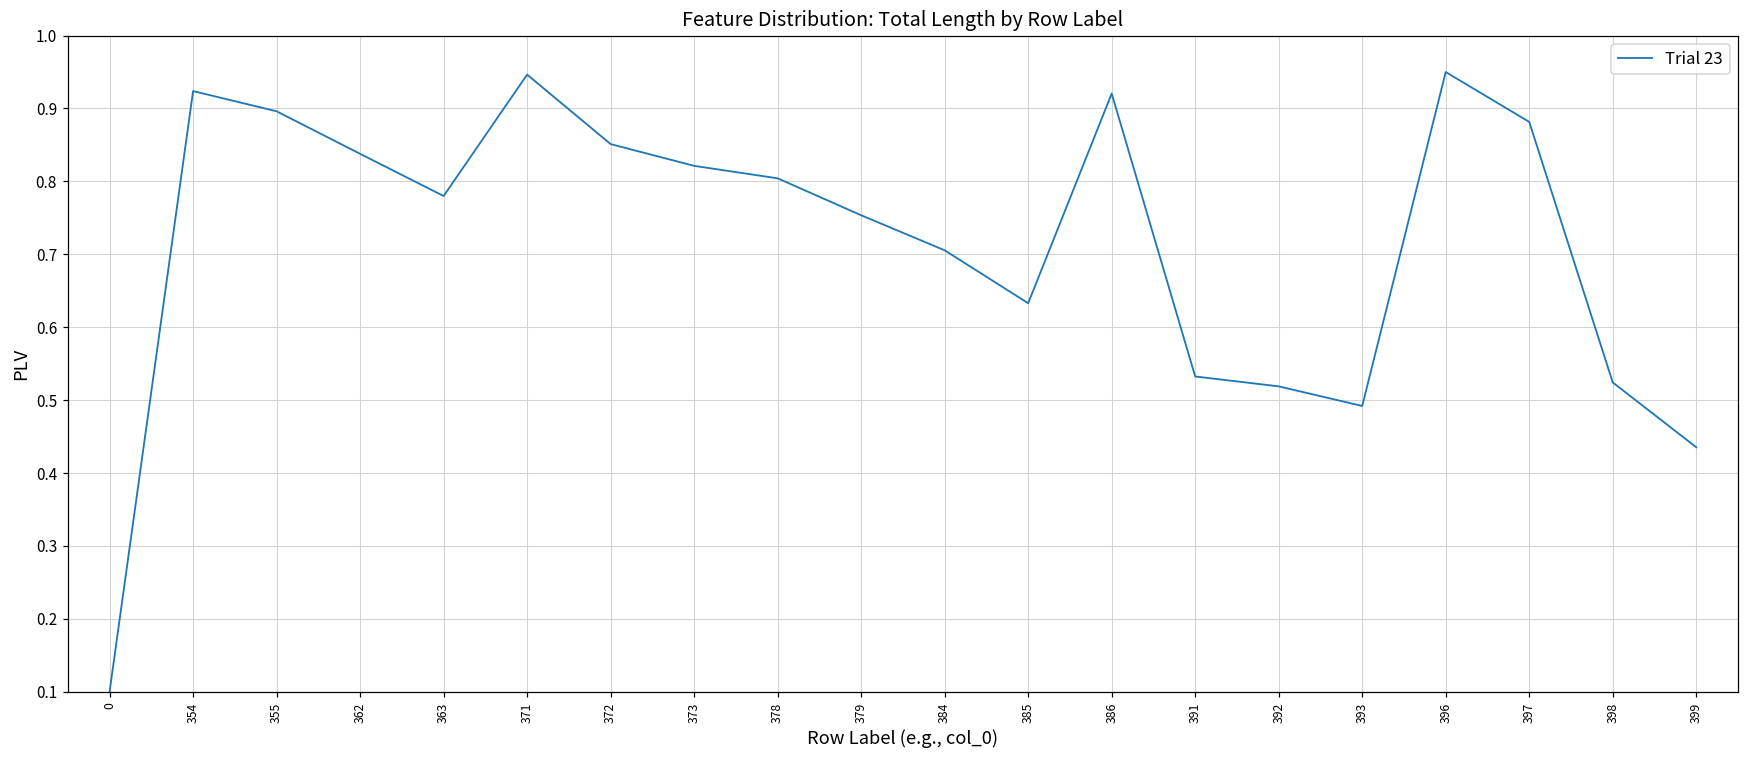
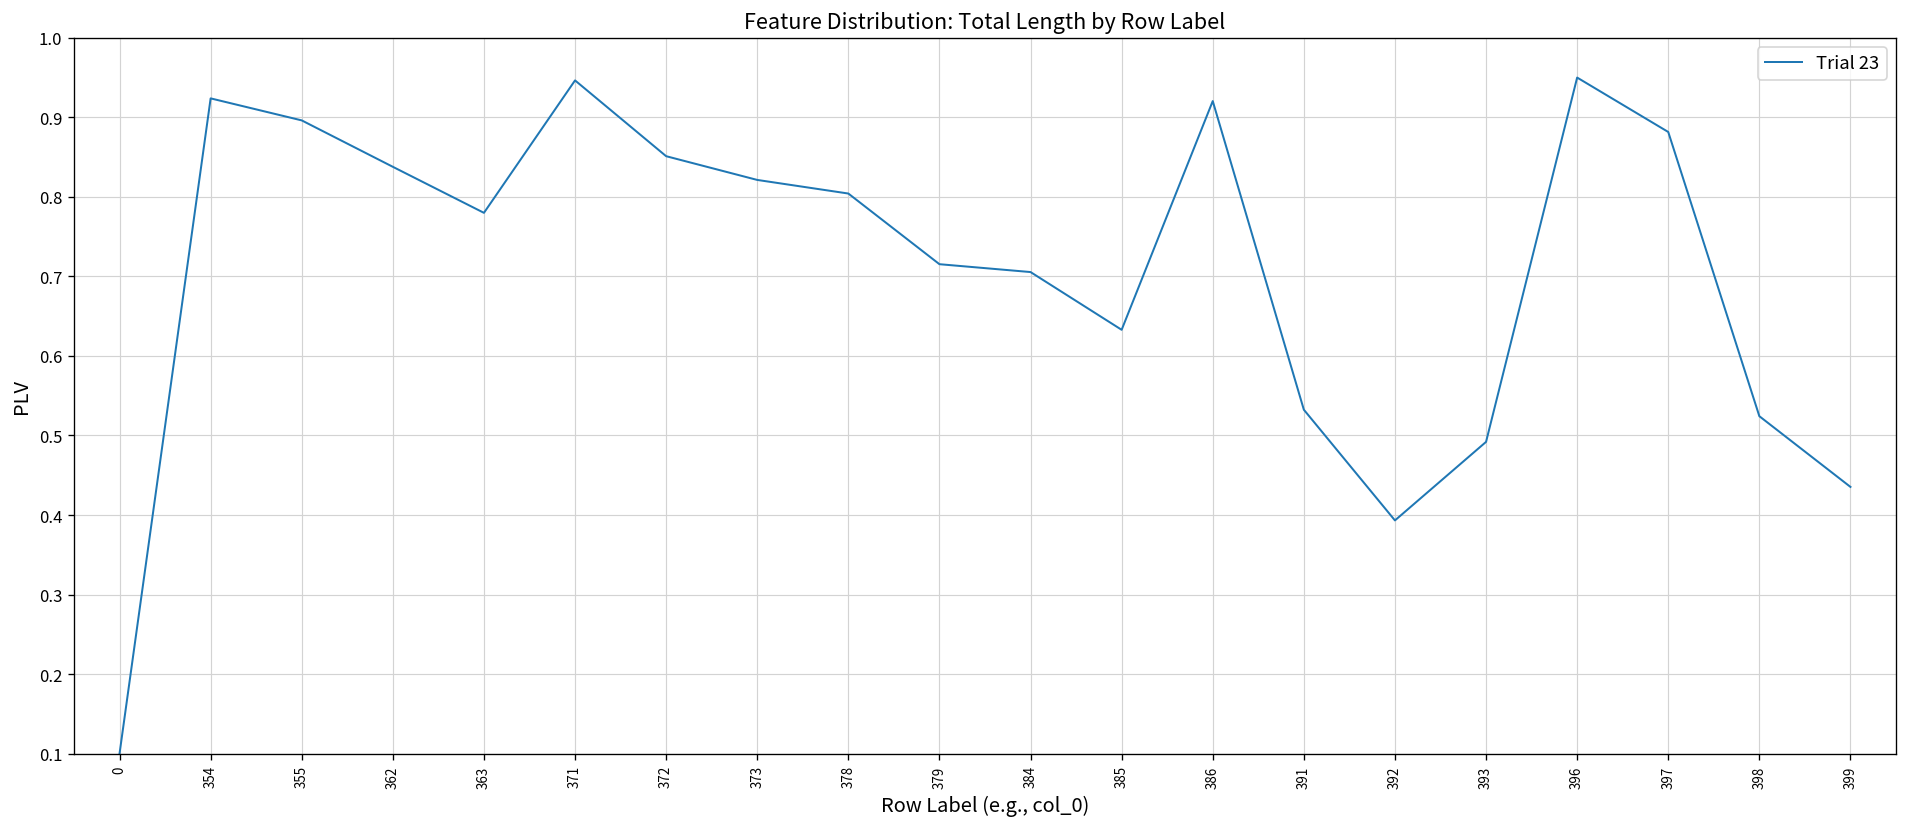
379: 0.75 -> 0.72
392: 0.52 -> 0.39
